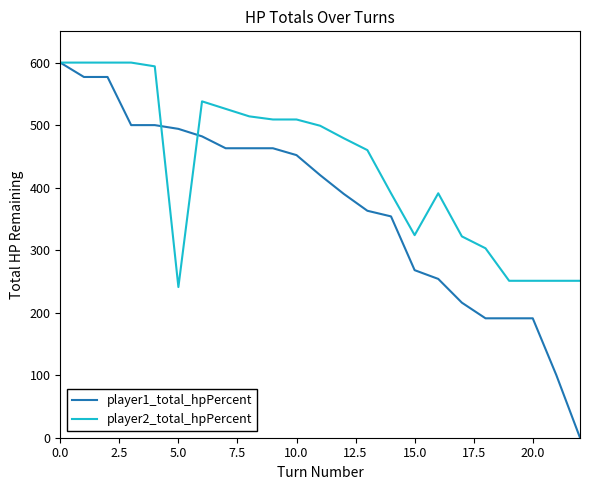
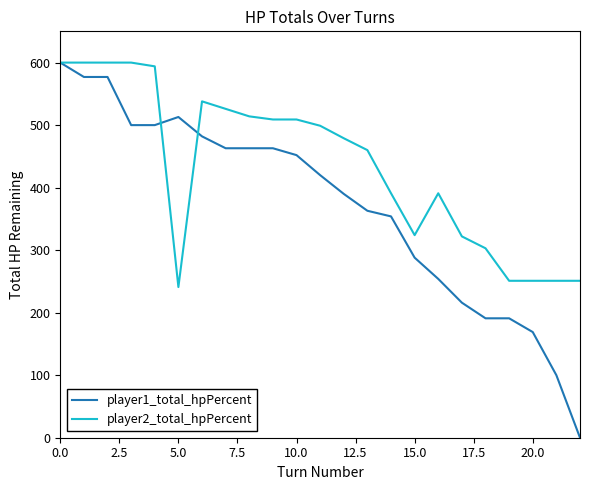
player1_total_hpPercent, 5.0: 490 -> 510
player1_total_hpPercent, 15.0: 270 -> 290
player1_total_hpPercent, 20.0: 190 -> 170
